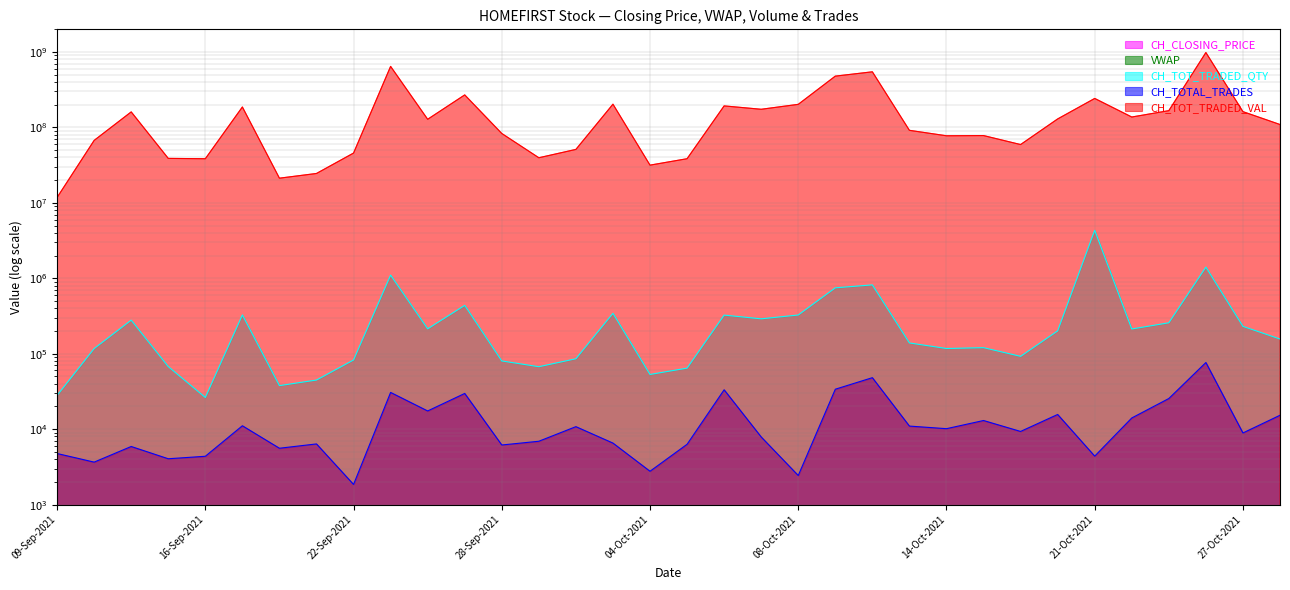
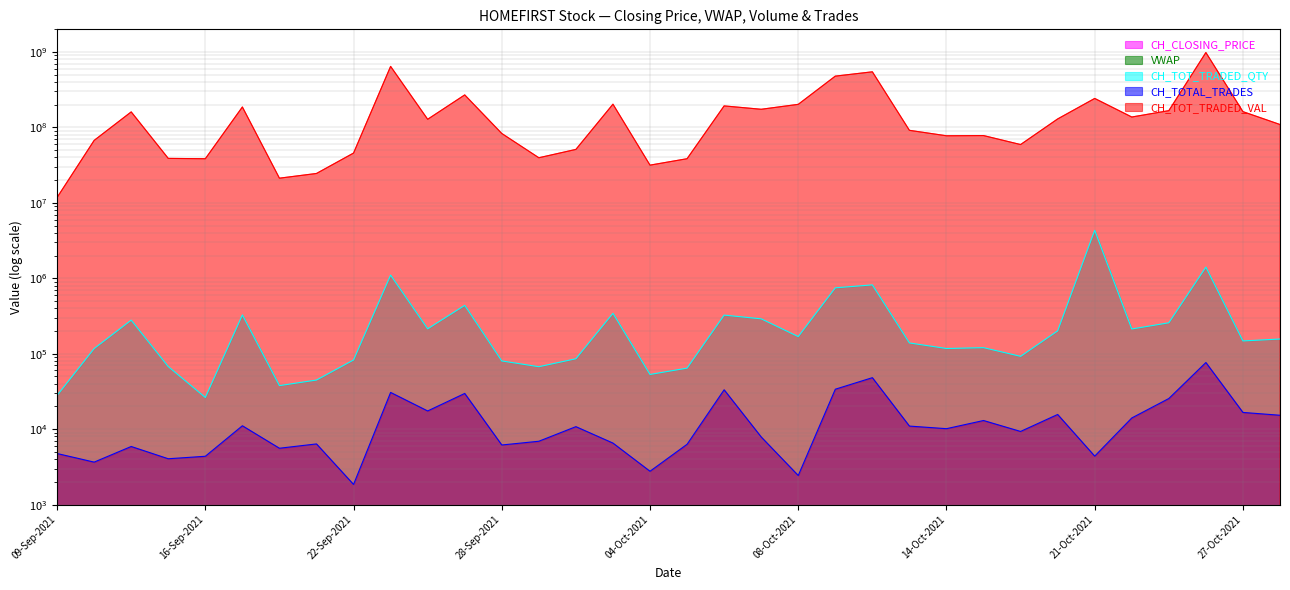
CH_TOT_TRADED_QTY, 08-Oct-2021: 330000 -> 170000
CH_TOT_TRADED_QTY, 27-Oct-2021: 230000 -> 150000
CH_TOTAL_TRADES, 27-Oct-2021: 9000 -> 17000
